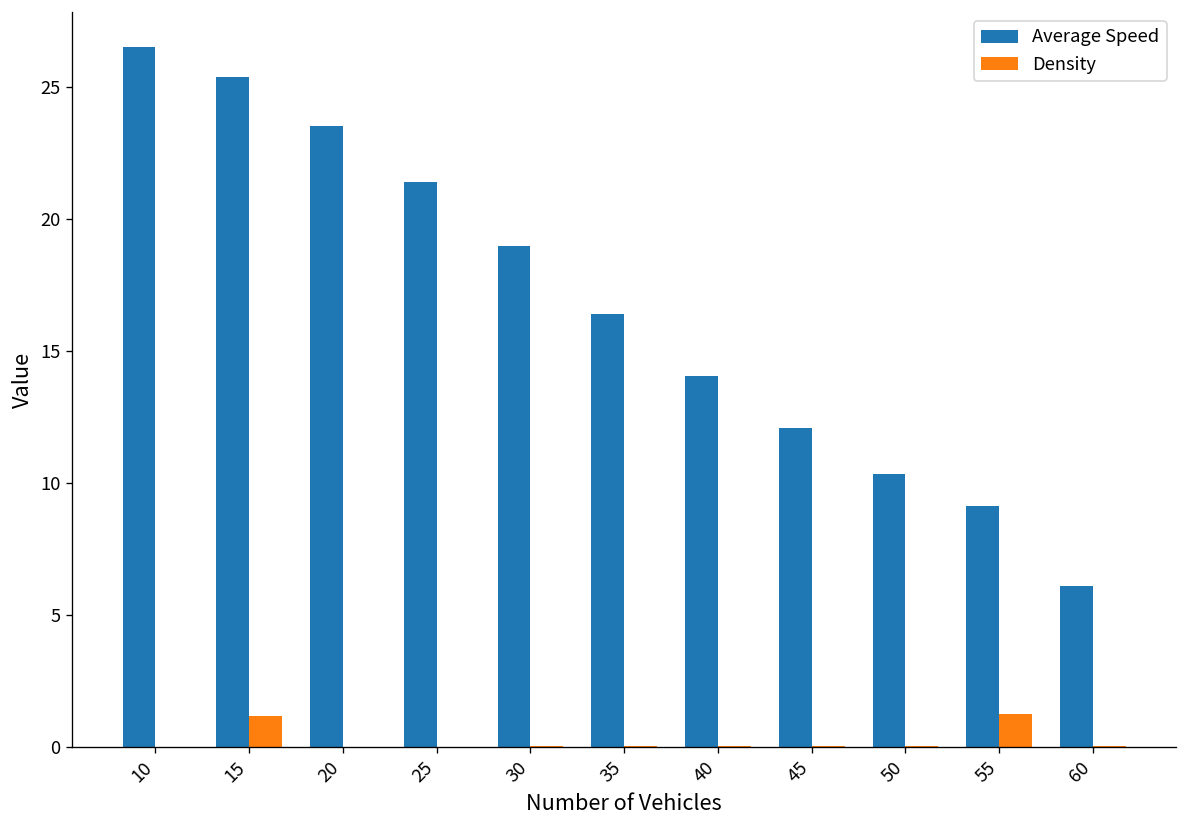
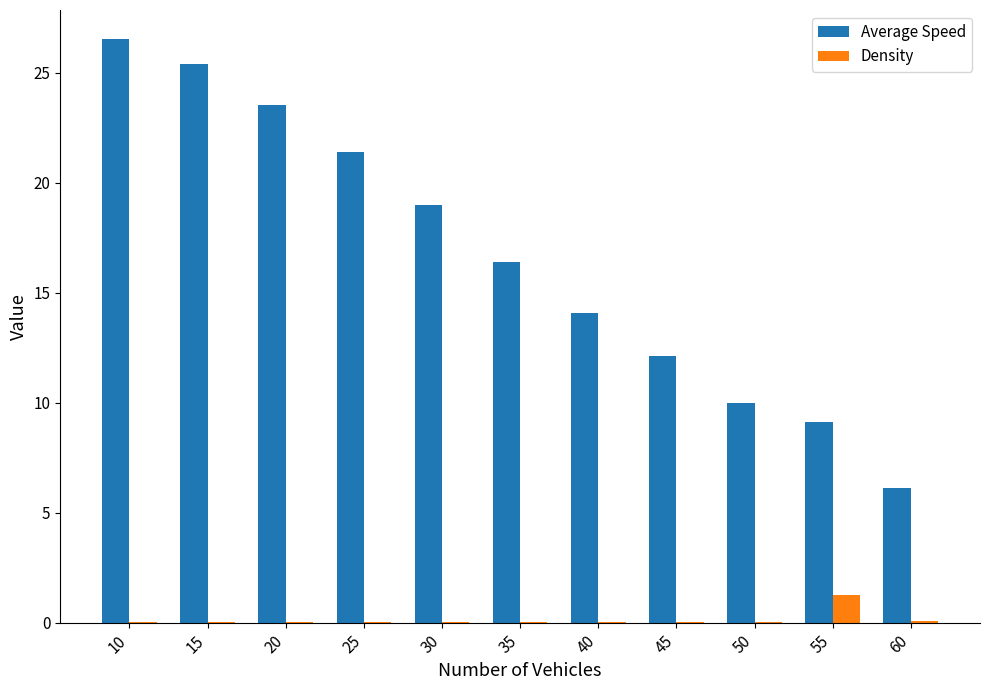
Density, 15: 1.2 -> 0.0
Average Speed, 50: 10.4 -> 10.0
